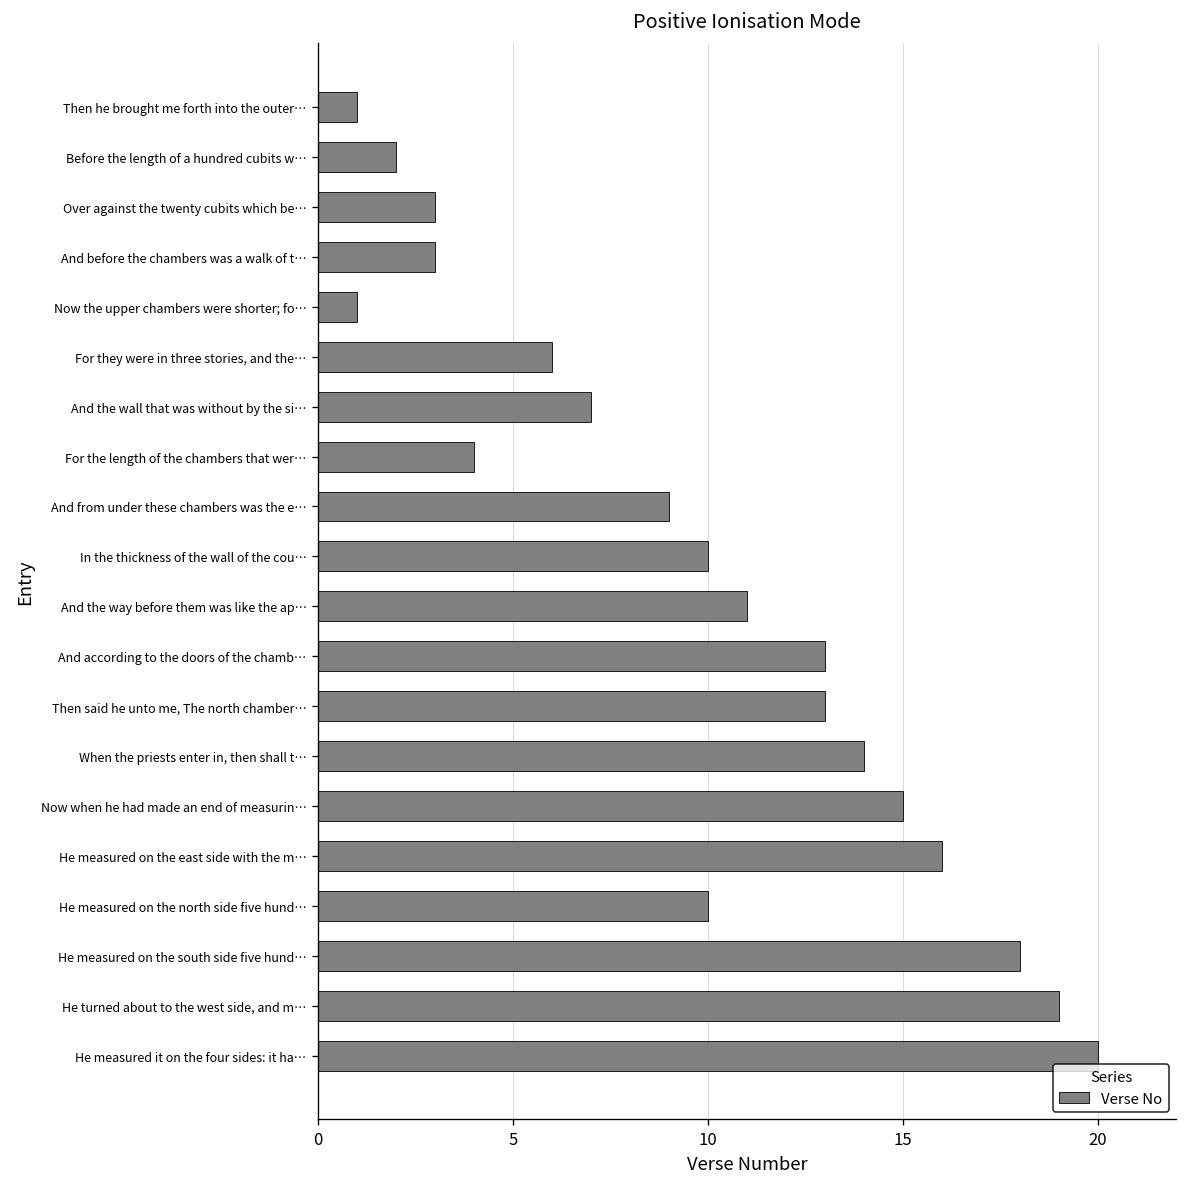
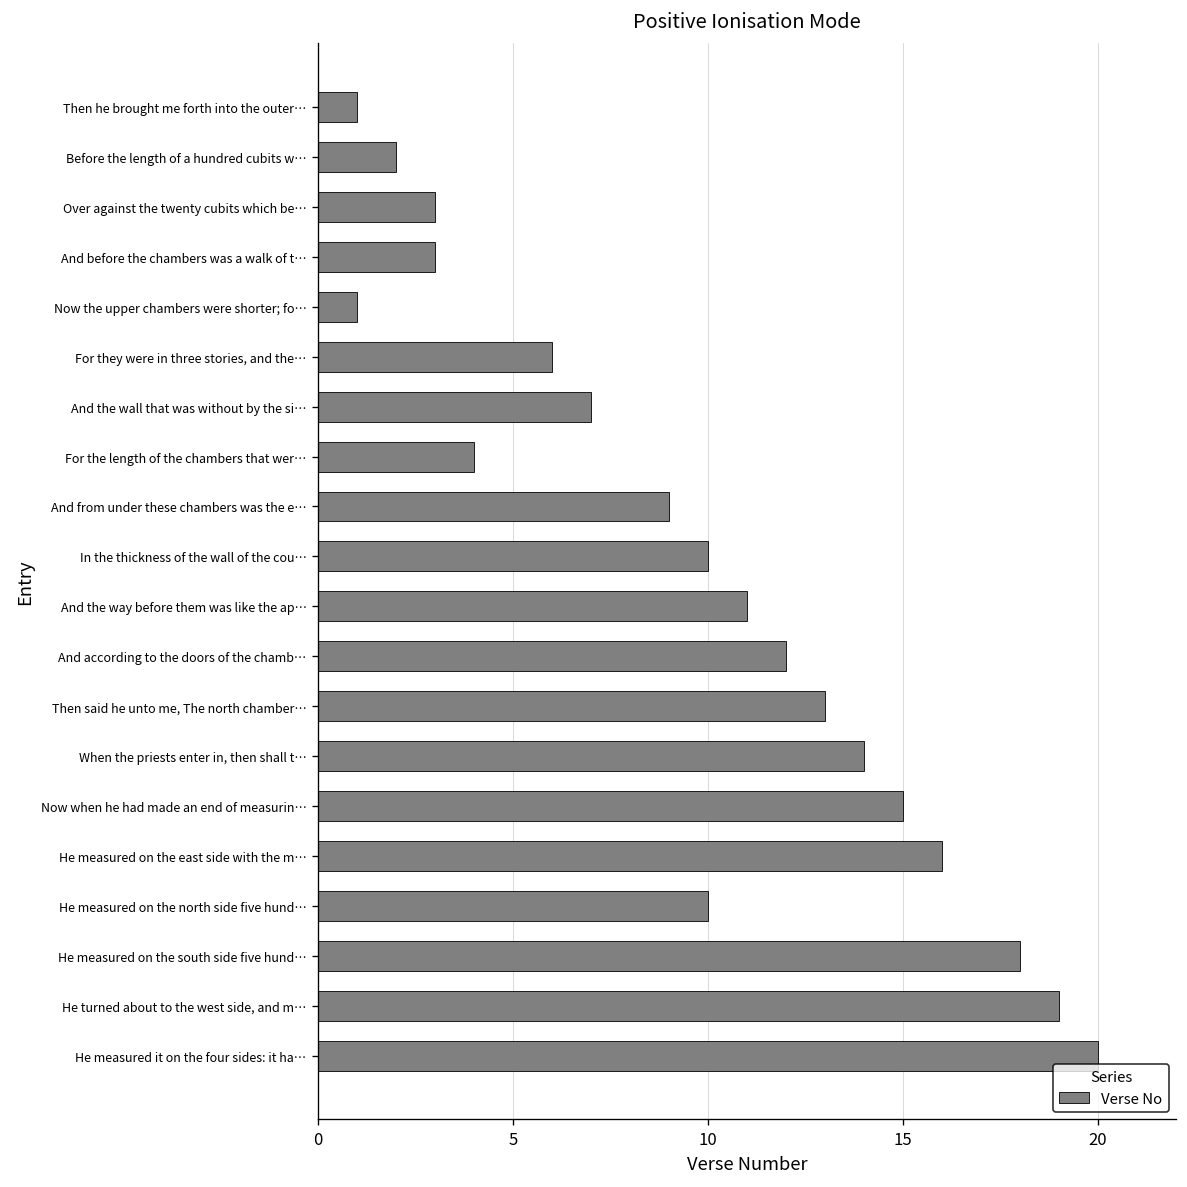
And according to the doors of the chamb…: 13 -> 12
